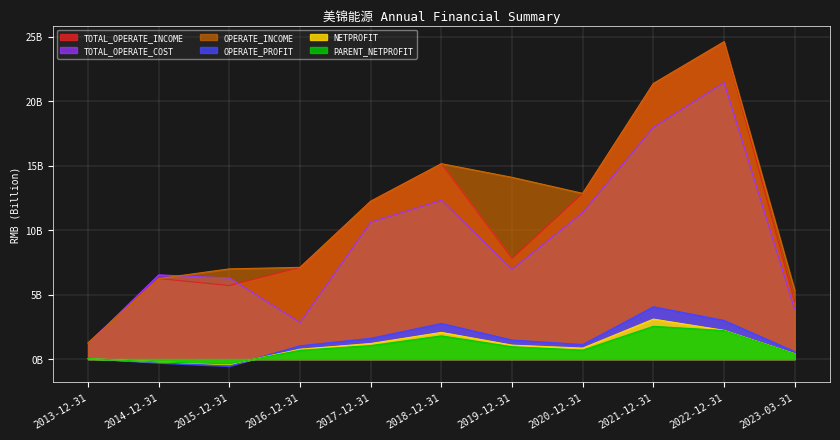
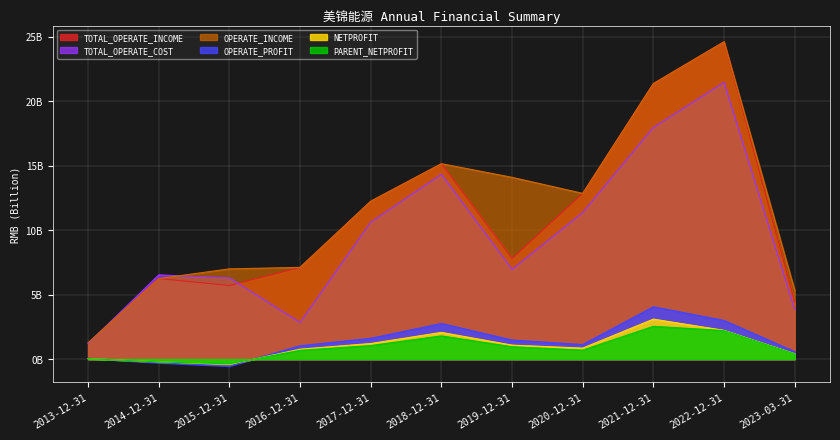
TOTAL_OPERATE_COST, 2018-12-31: 12300000000 -> 14300000000
